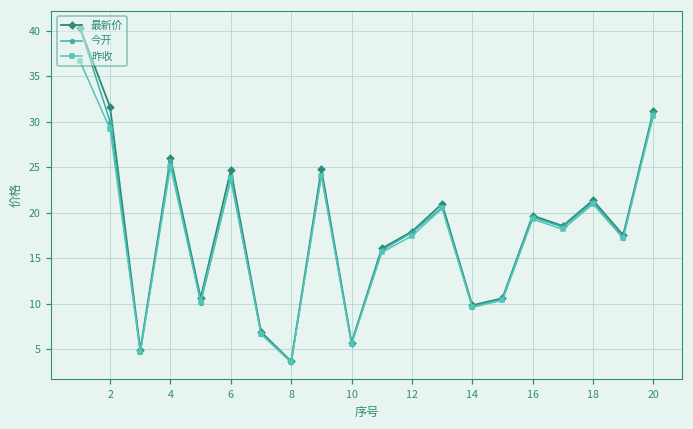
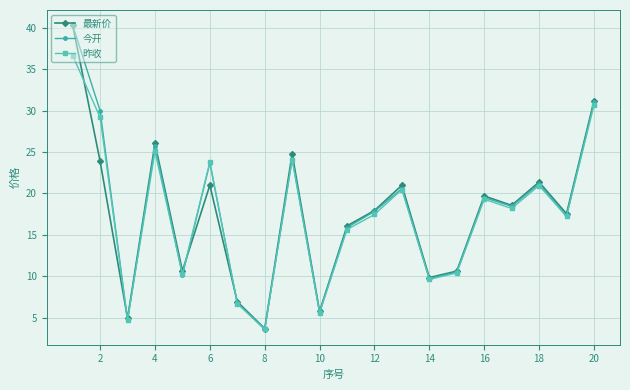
最新价, 2: 32 -> 24
最新价, 6: 25 -> 21
